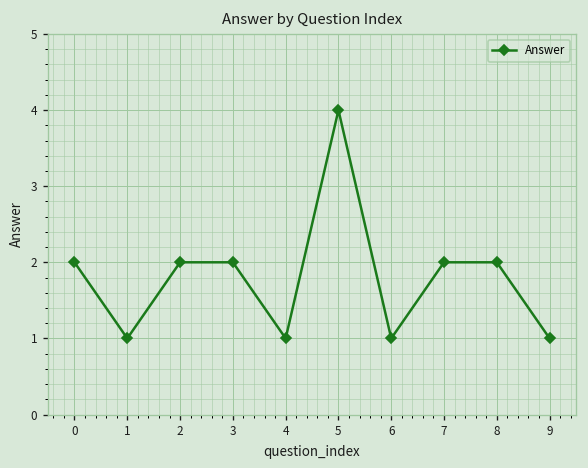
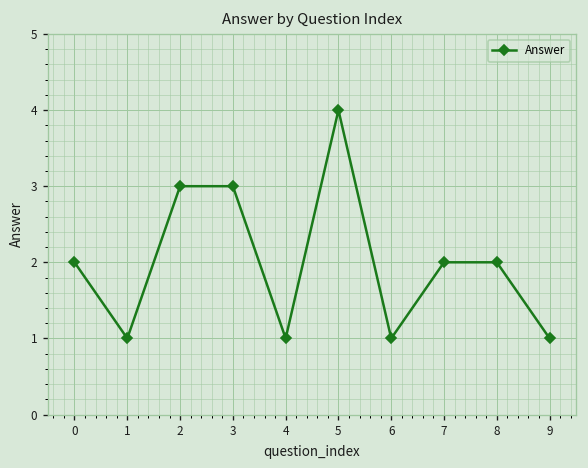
2: 2 -> 3
3: 2 -> 3
